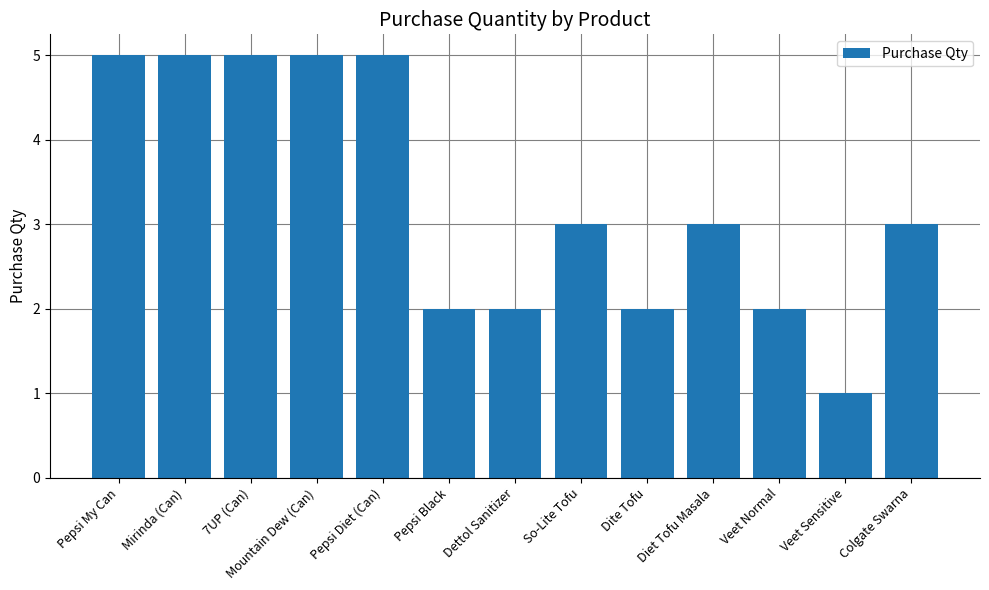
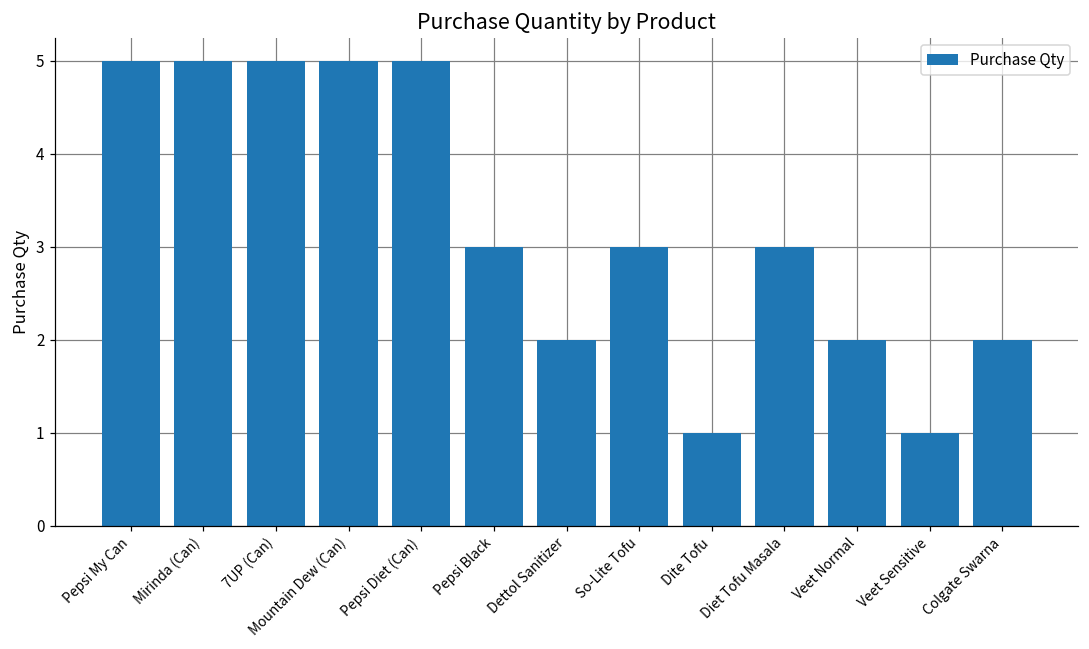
Pepsi Black: 2 -> 3
Dite Tofu: 2 -> 1
Colgate Swarna: 3 -> 2
